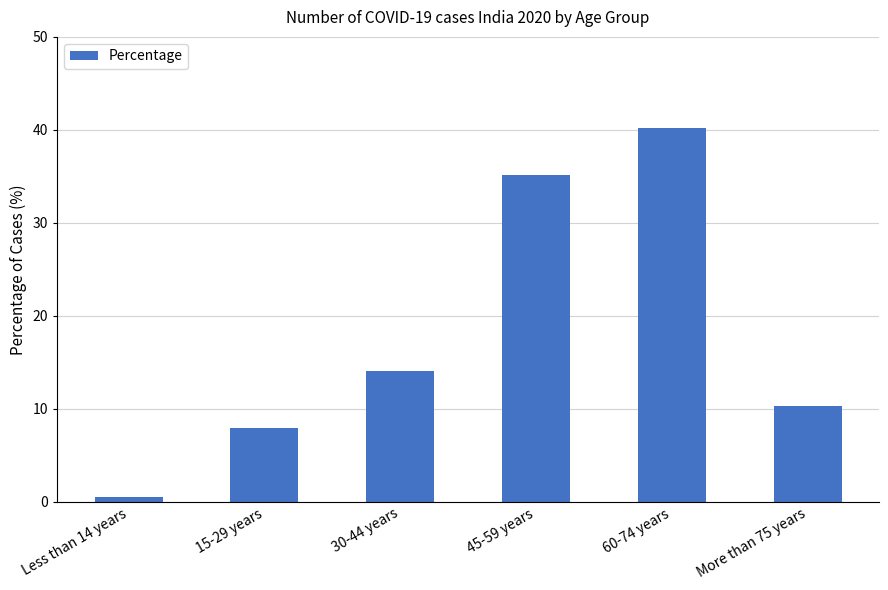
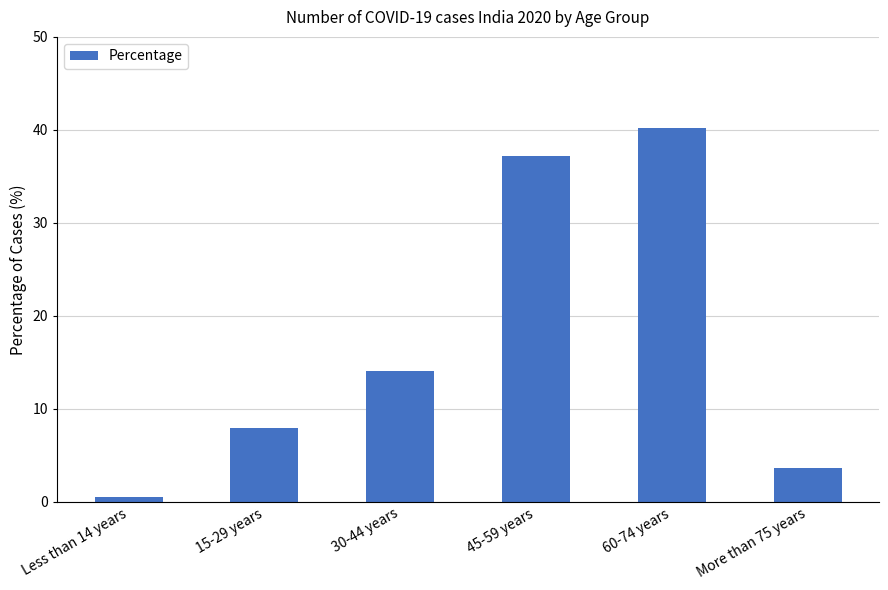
45-59 years: 35 -> 37
More than 75 years: 10 -> 4
